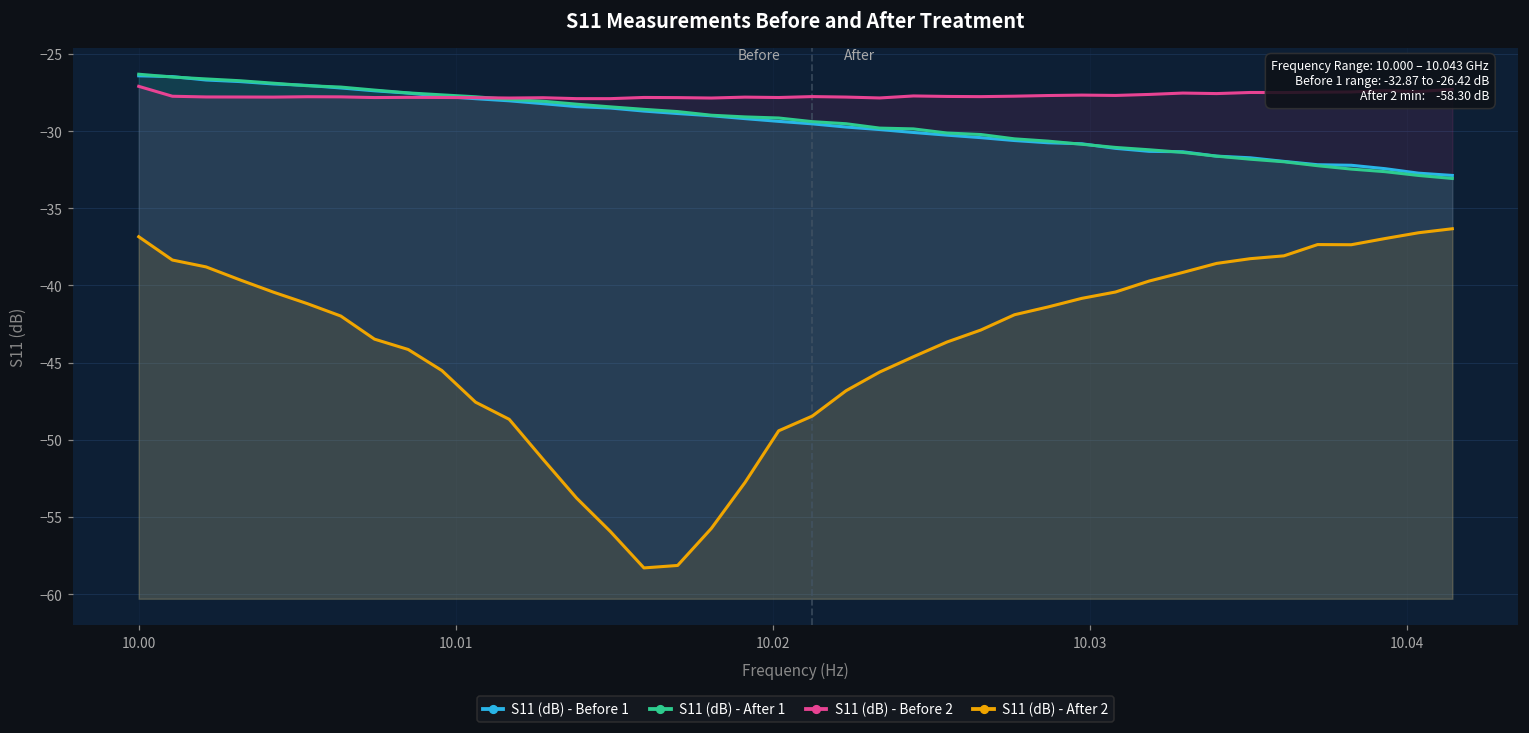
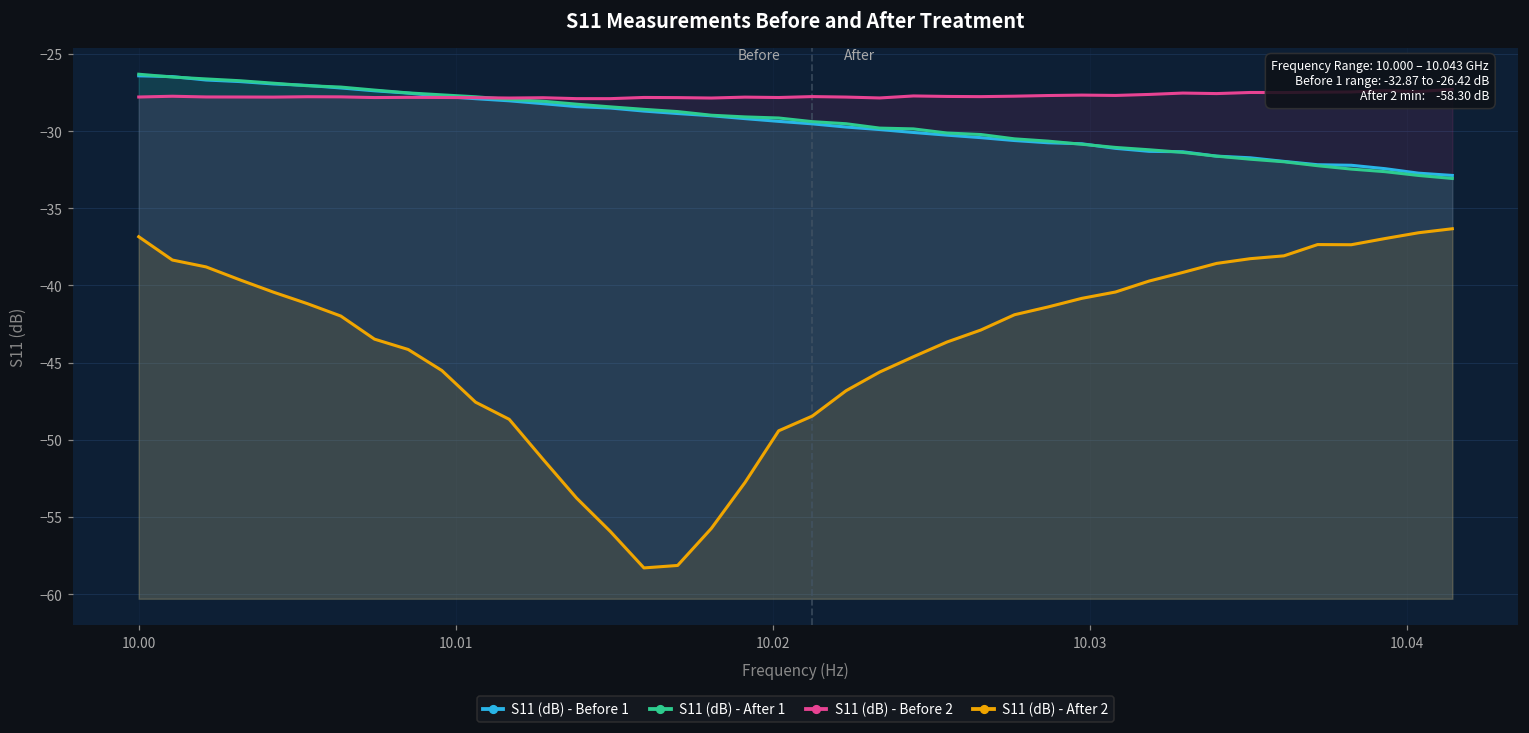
S11 (dB) - Before 2, 10.00: -27.1 -> -27.8
